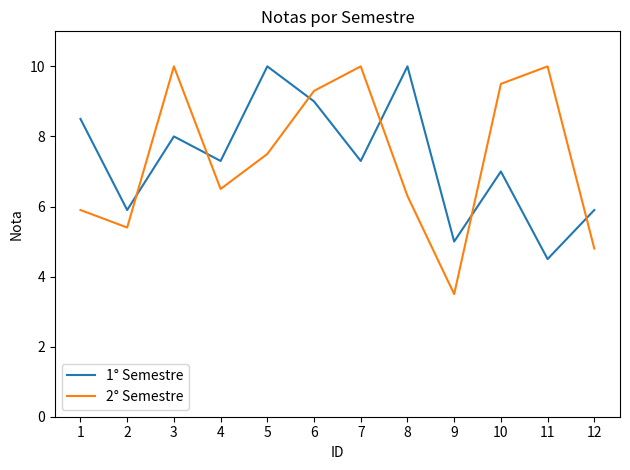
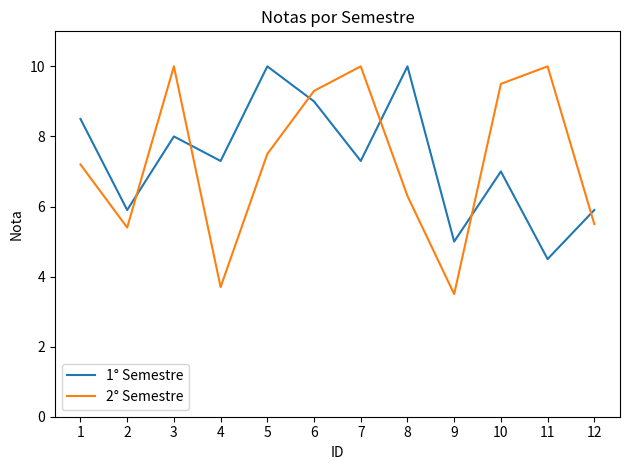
2° Semestre, 1: 5.9 -> 7.2
2° Semestre, 4: 6.5 -> 3.7
2° Semestre, 12: 4.8 -> 5.5
